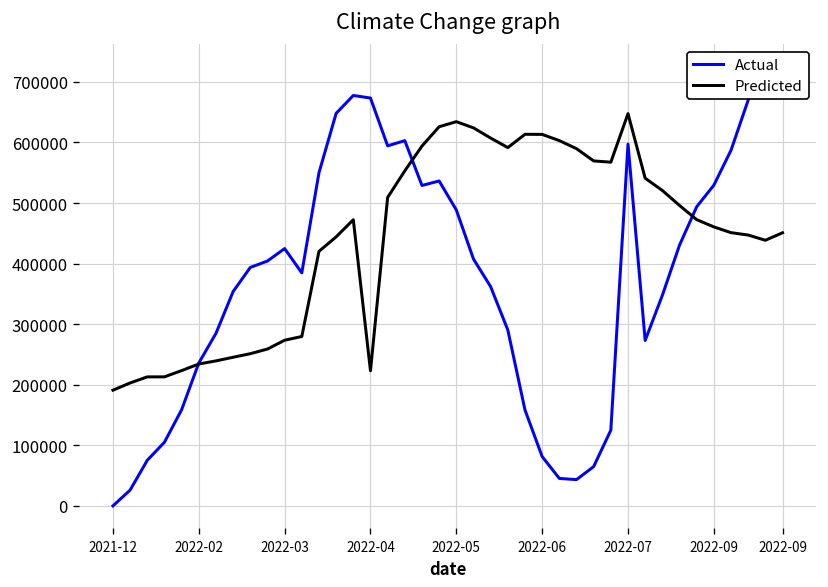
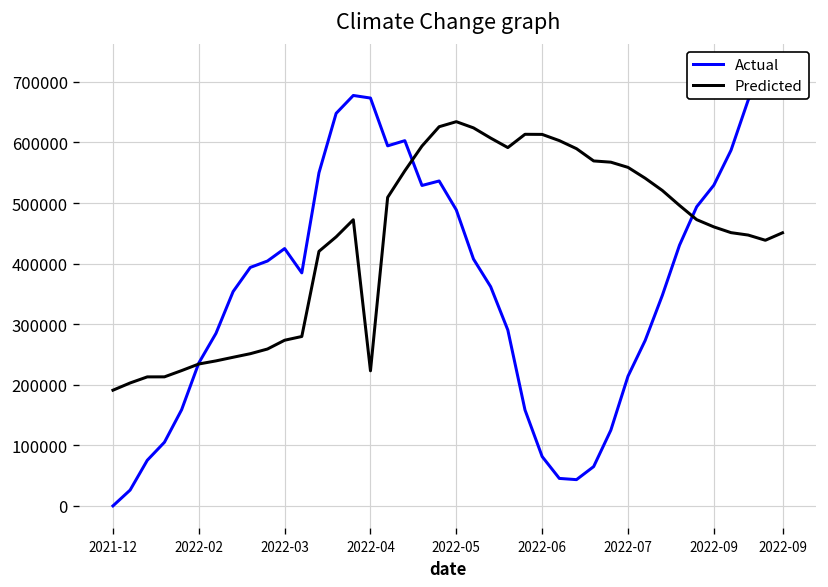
Actual, 2022-07: 600000 -> 210000
Predicted, 2022-07: 650000 -> 560000
